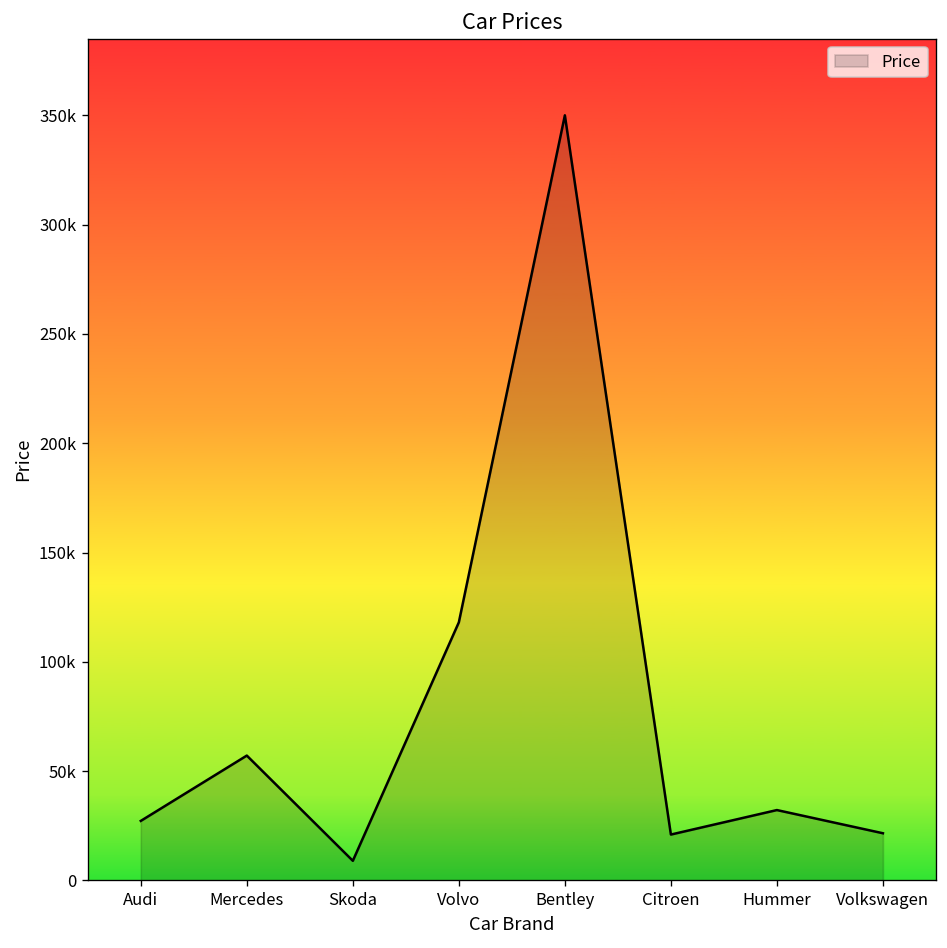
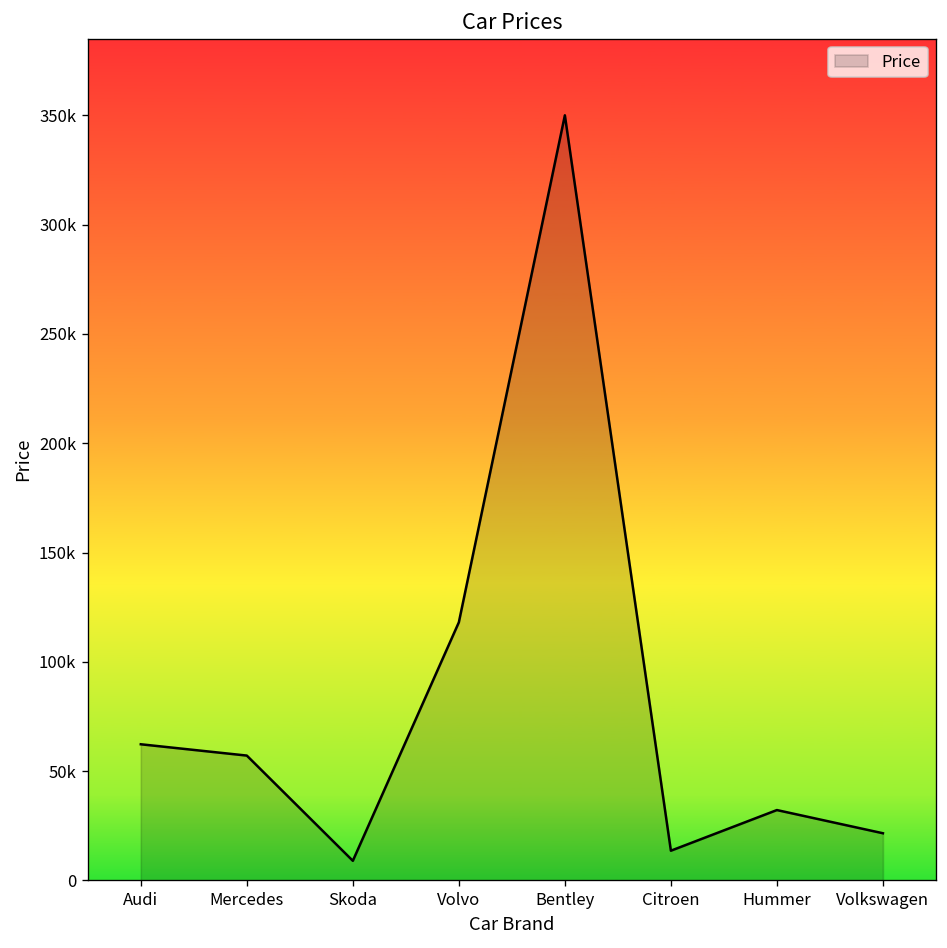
Audi: 27000 -> 62000
Citroen: 21000 -> 14000
